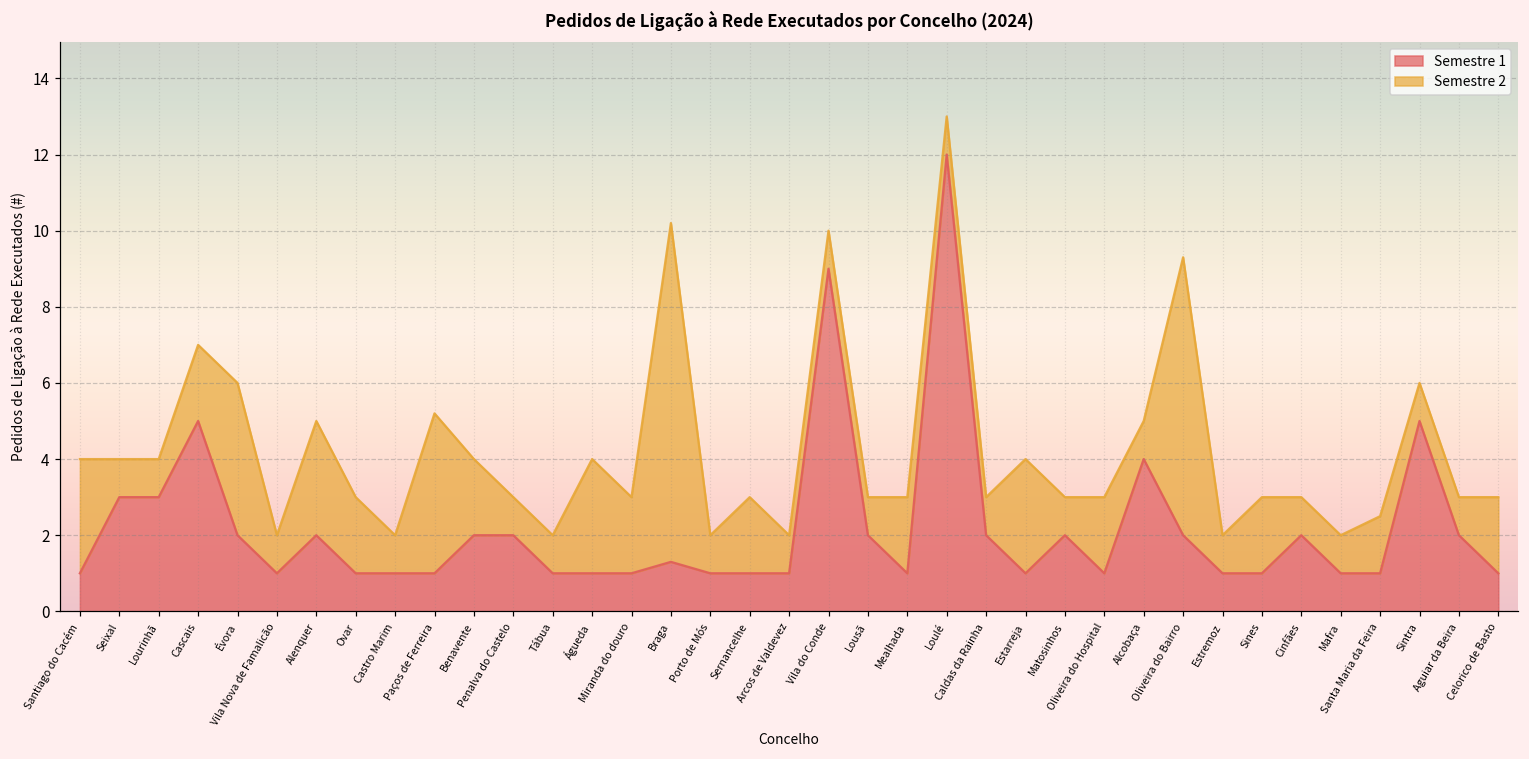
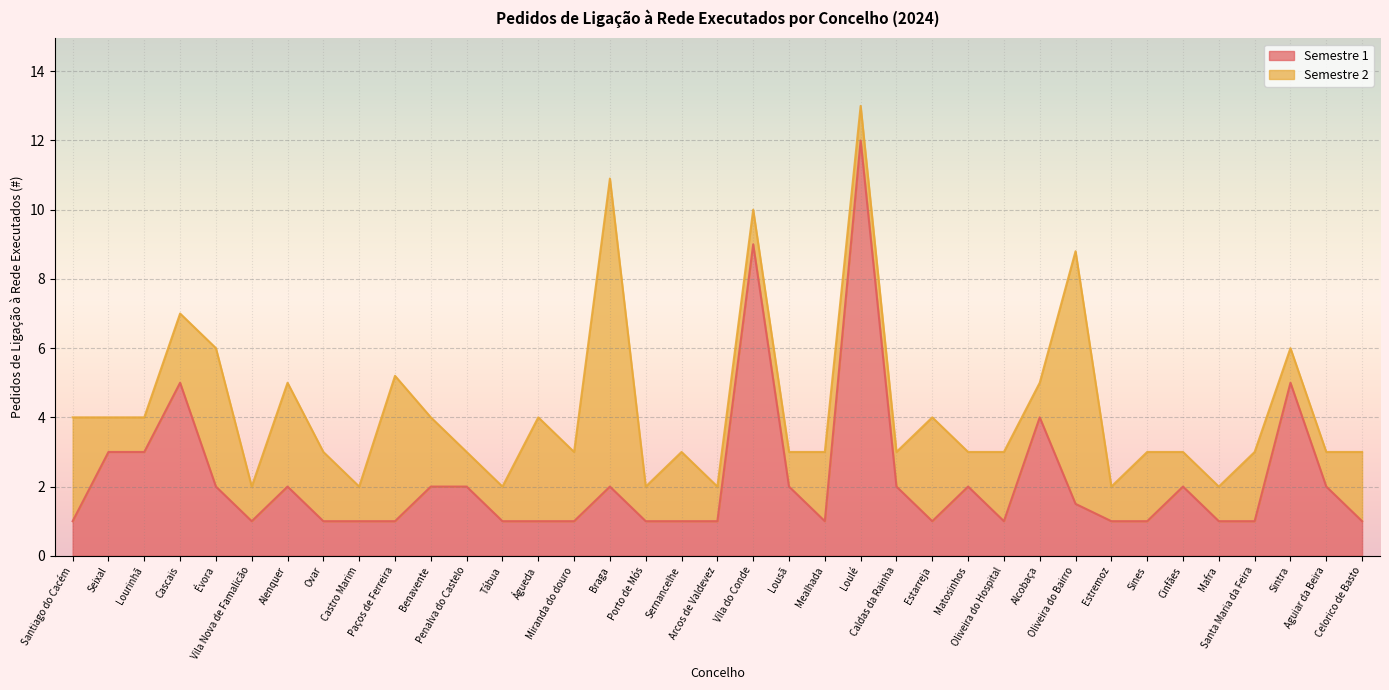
Semestre 1, Braga: 1.3 -> 2.0
Semestre 1, Oliveira do Bairro: 2.0 -> 1.5
Semestre 2, Santa Maria da Feira: 1.5 -> 2.0
